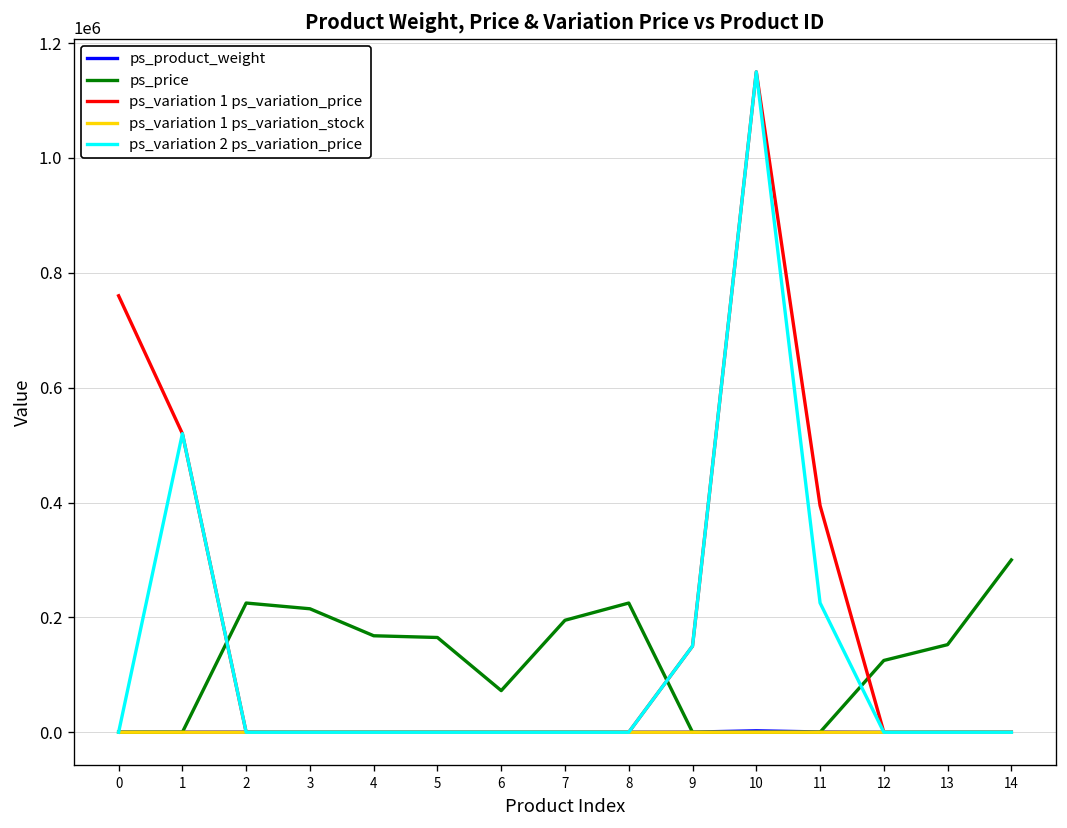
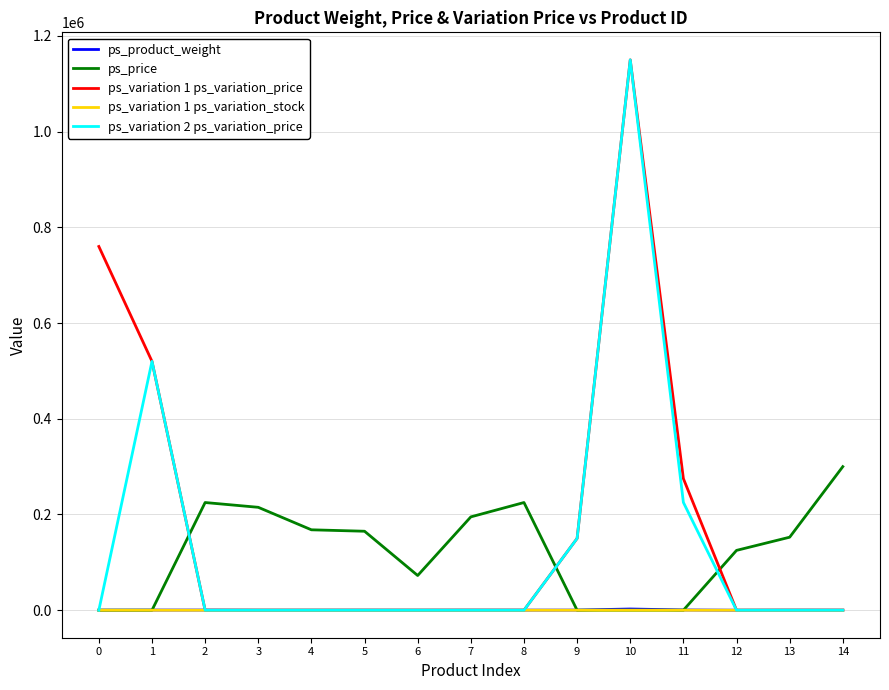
ps_variation 1 ps_variation_price, 11: 390000 -> 280000
